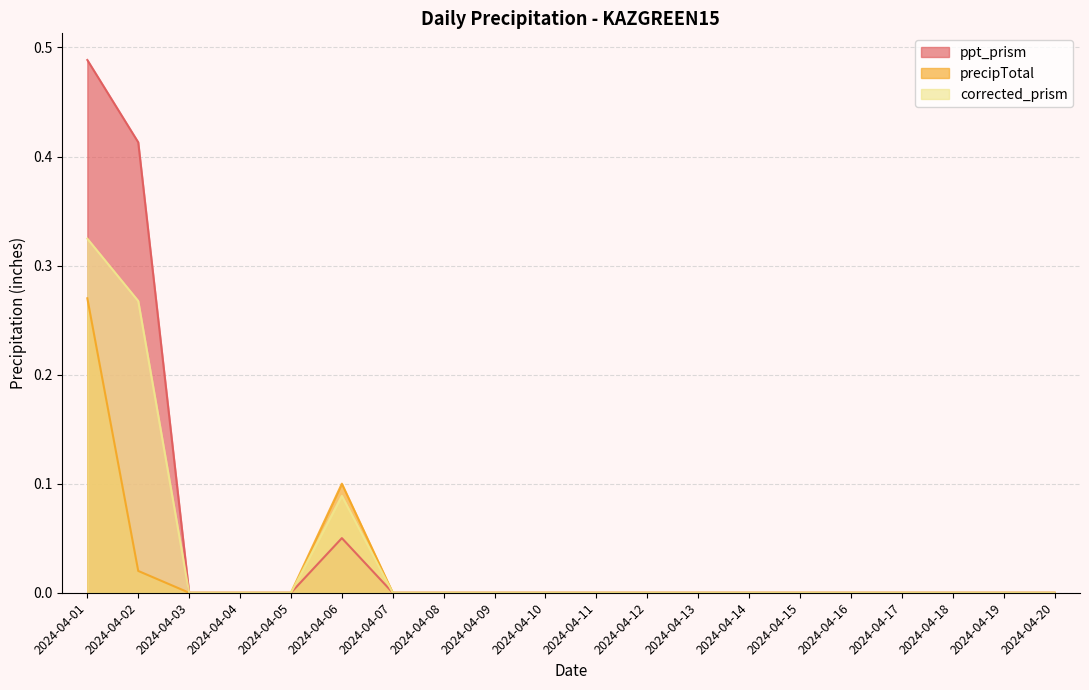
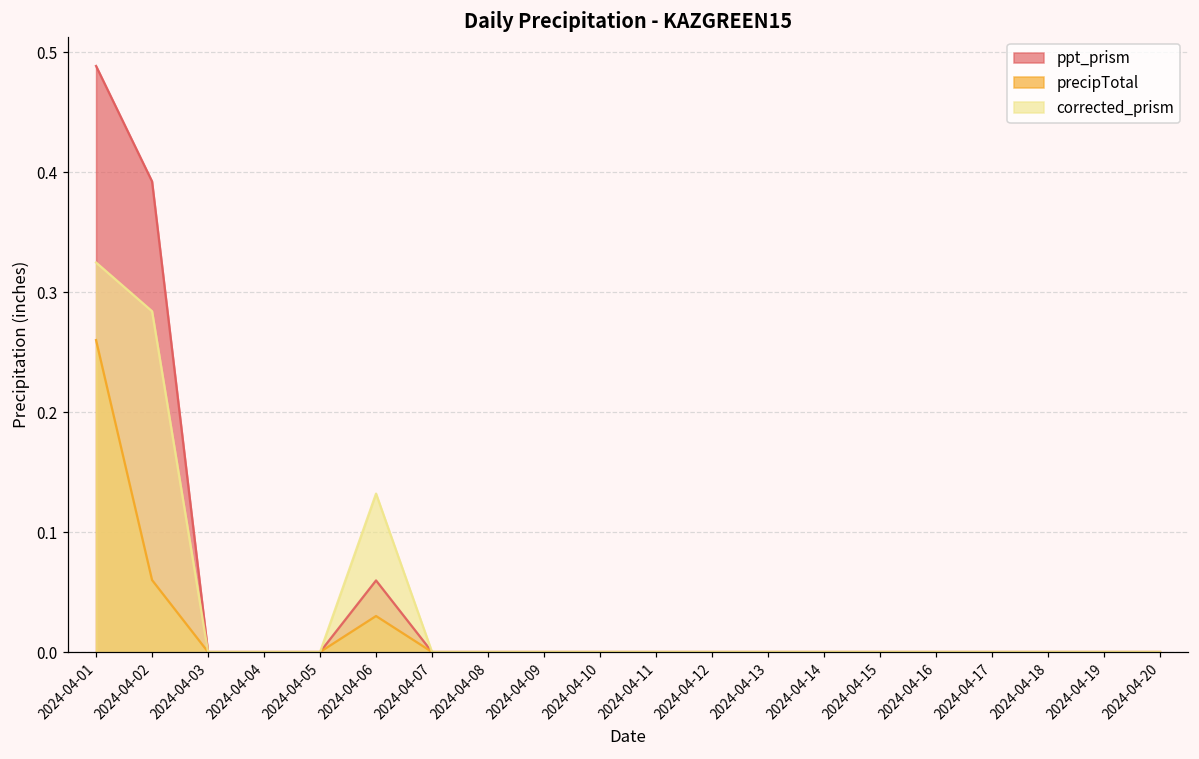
precipTotal, 2024-04-01: 0.27 -> 0.26
ppt_prism, 2024-04-02: 0.413 -> 0.392
precipTotal, 2024-04-02: 0.02 -> 0.06
corrected_prism, 2024-04-02: 0.268 -> 0.284
ppt_prism, 2024-04-06: 0.050 -> 0.060
precipTotal, 2024-04-06: 0.10 -> 0.03
corrected_prism, 2024-04-06: 0.089 -> 0.132
